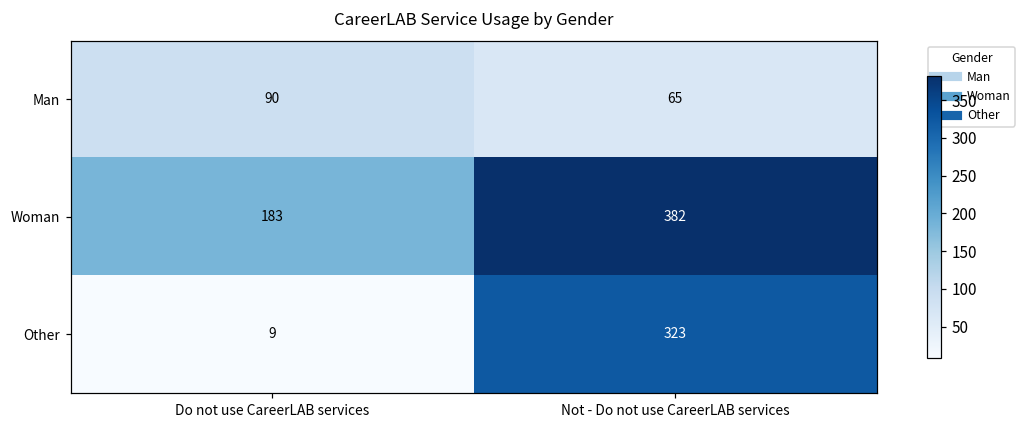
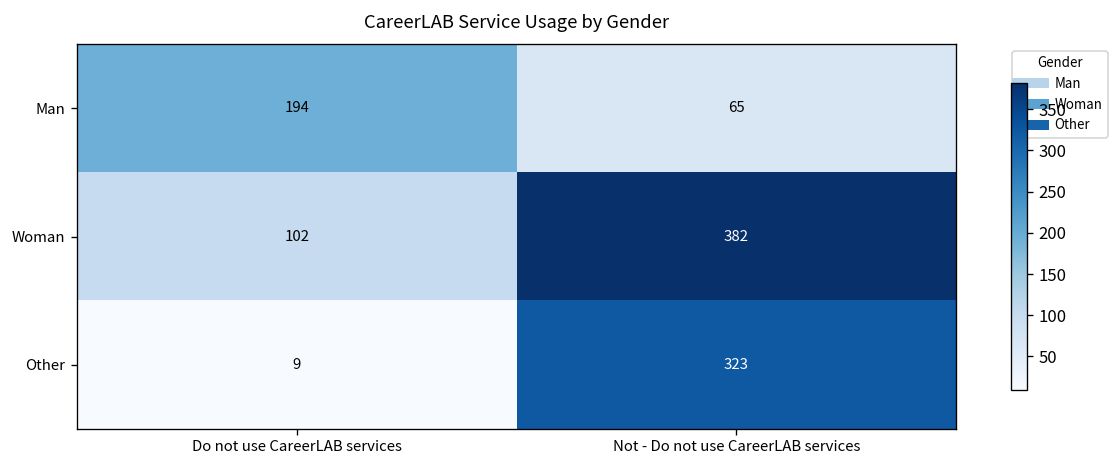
Man, Do not use CareerLAB services: 90 -> 194
Woman, Do not use CareerLAB services: 183 -> 102
